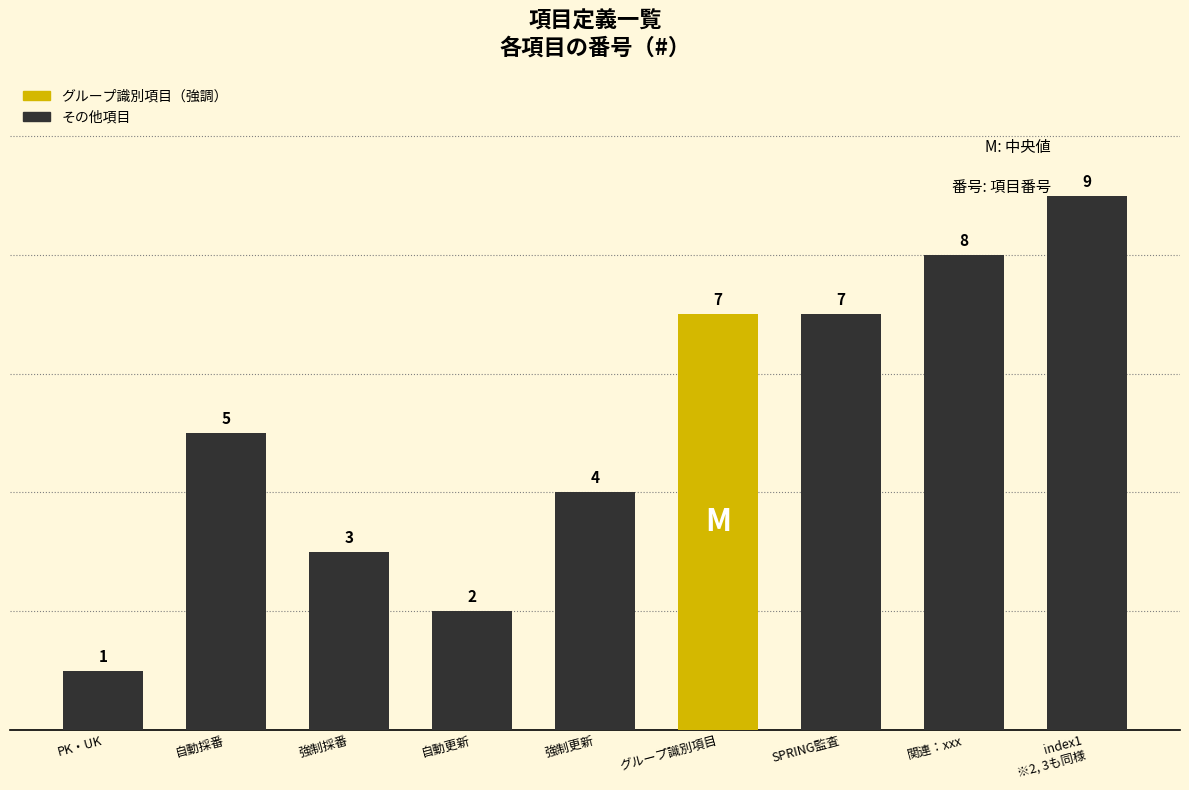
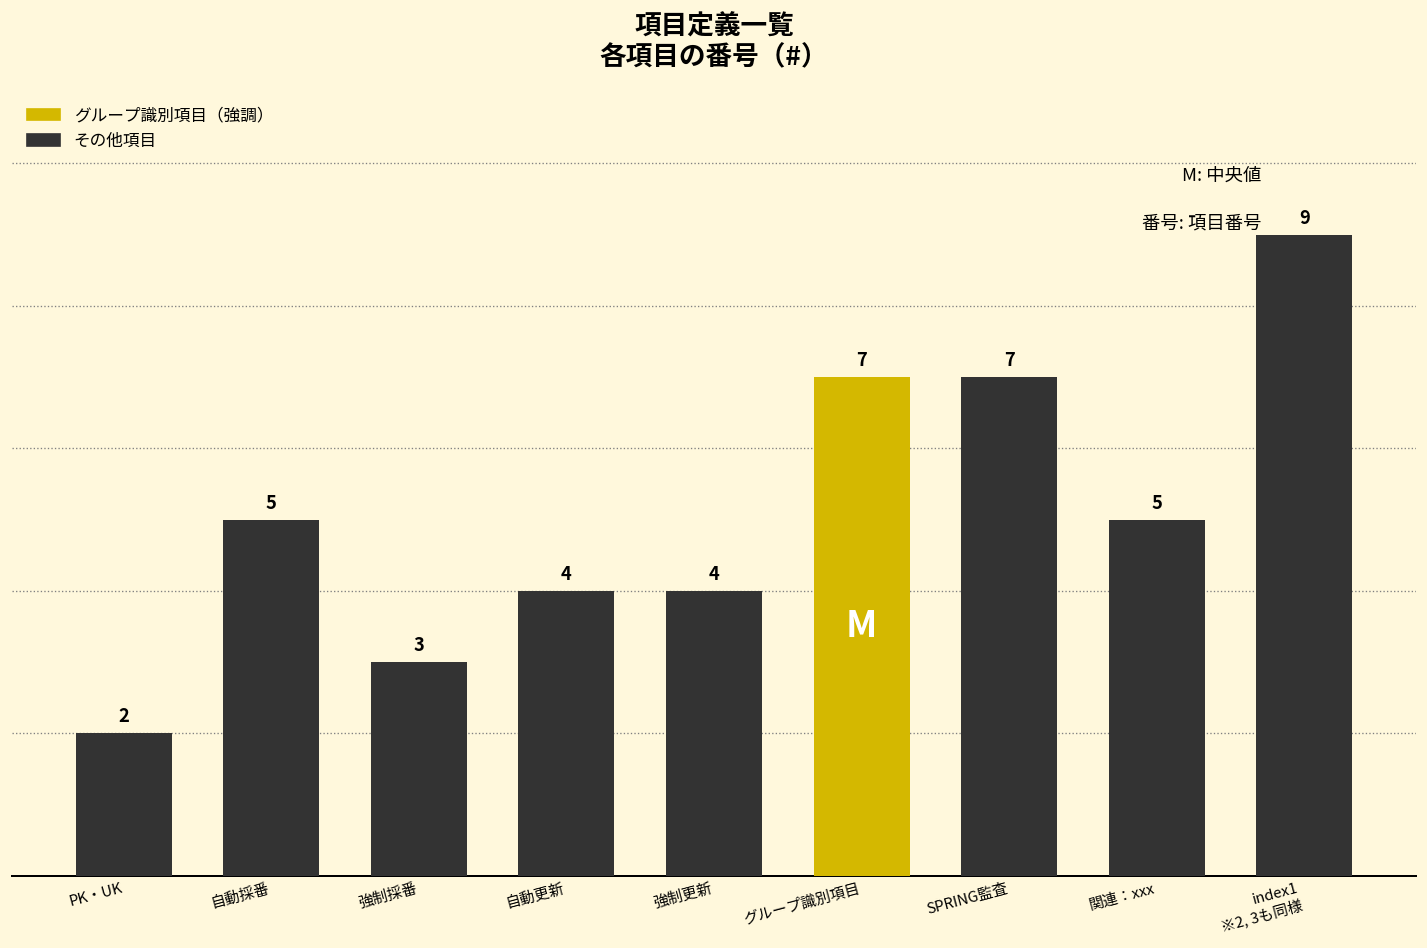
PK・UK: 1 -> 2
自動更新: 2 -> 4
関連：xxx: 8 -> 5
